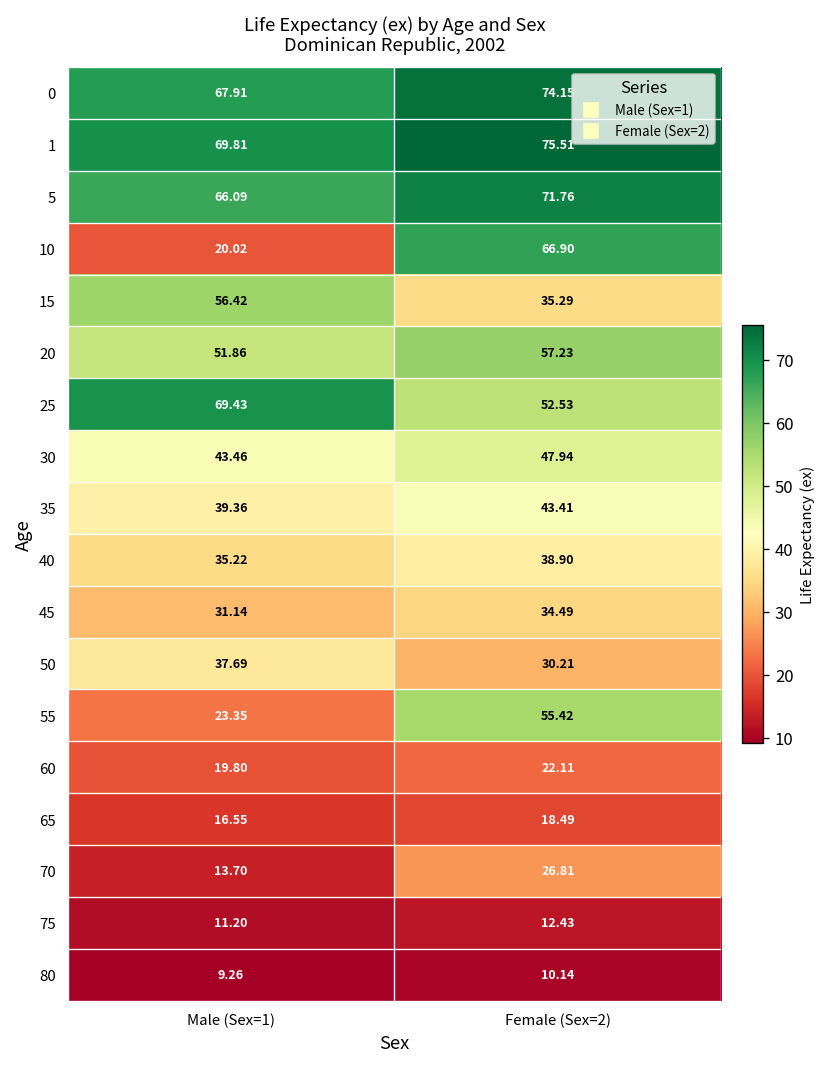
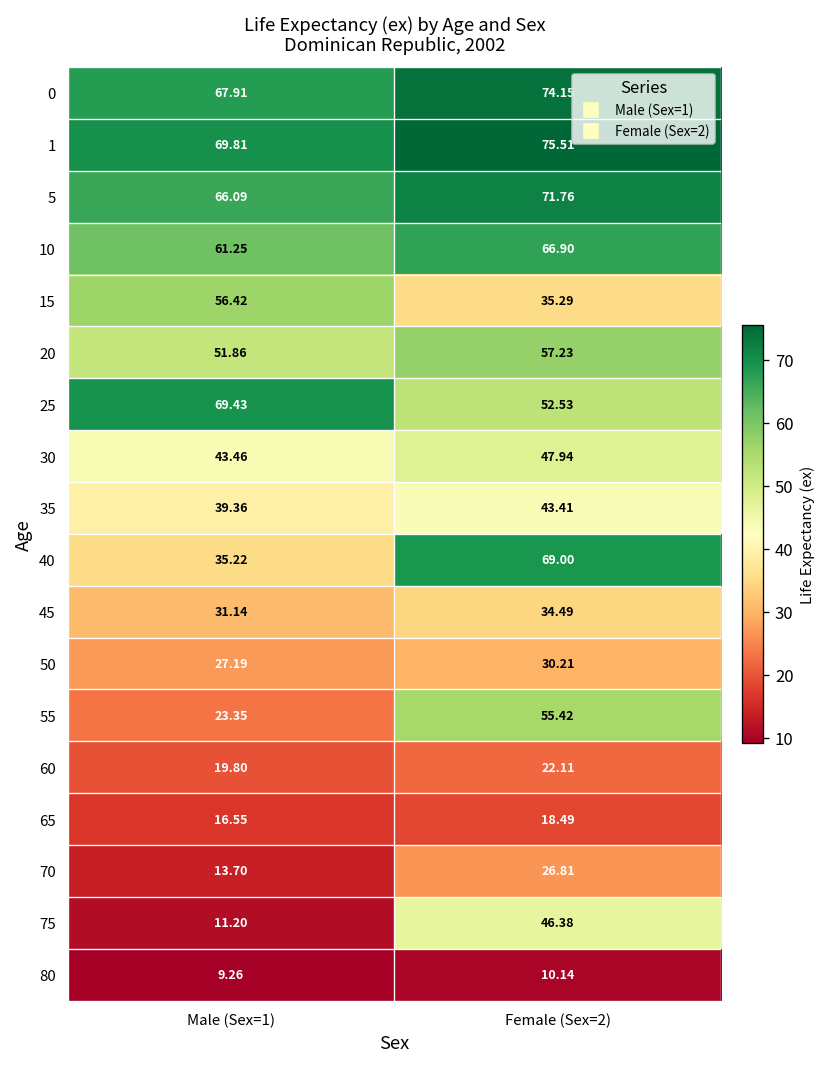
10, Male (Sex=1): 20.02 -> 61.25
40, Female (Sex=2): 38.90 -> 69.00
50, Male (Sex=1): 37.69 -> 27.19
75, Female (Sex=2): 12.43 -> 46.38
